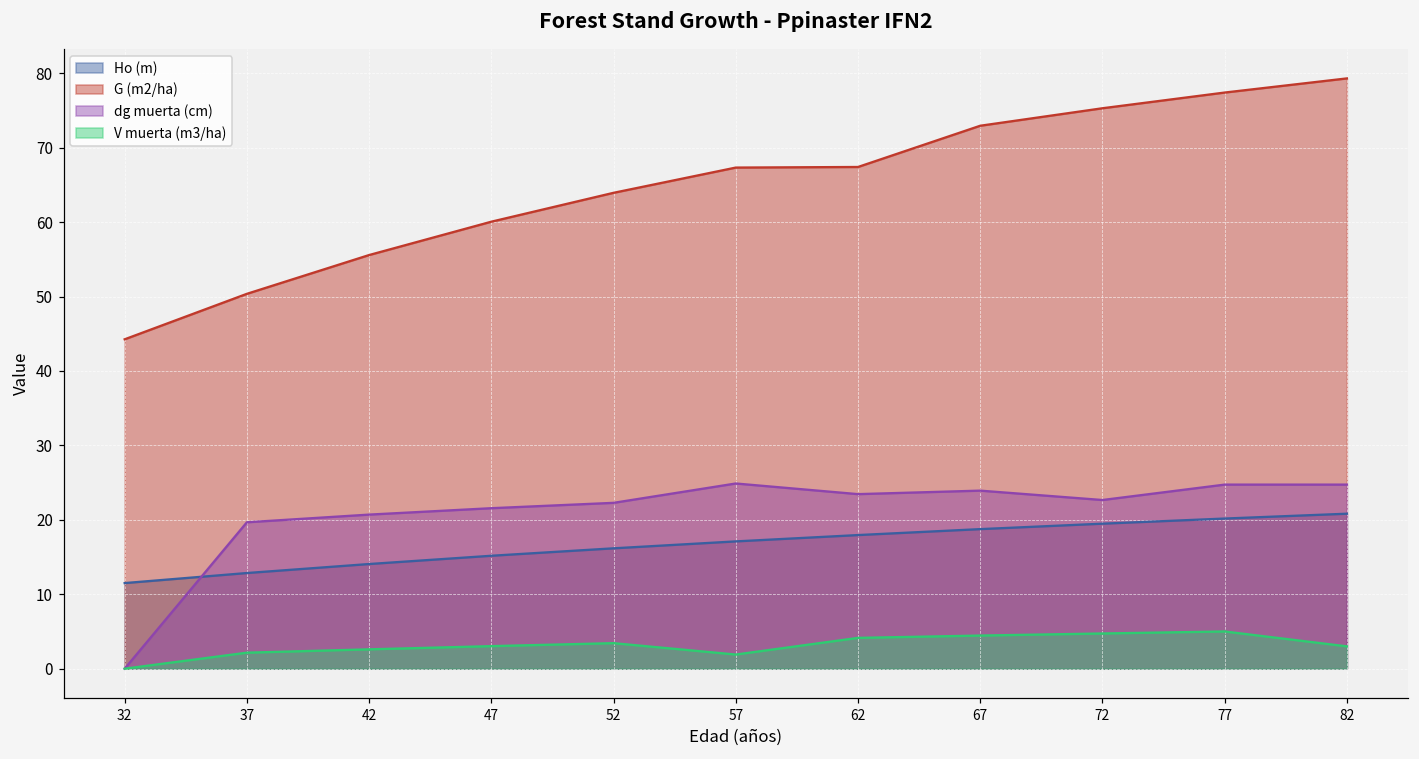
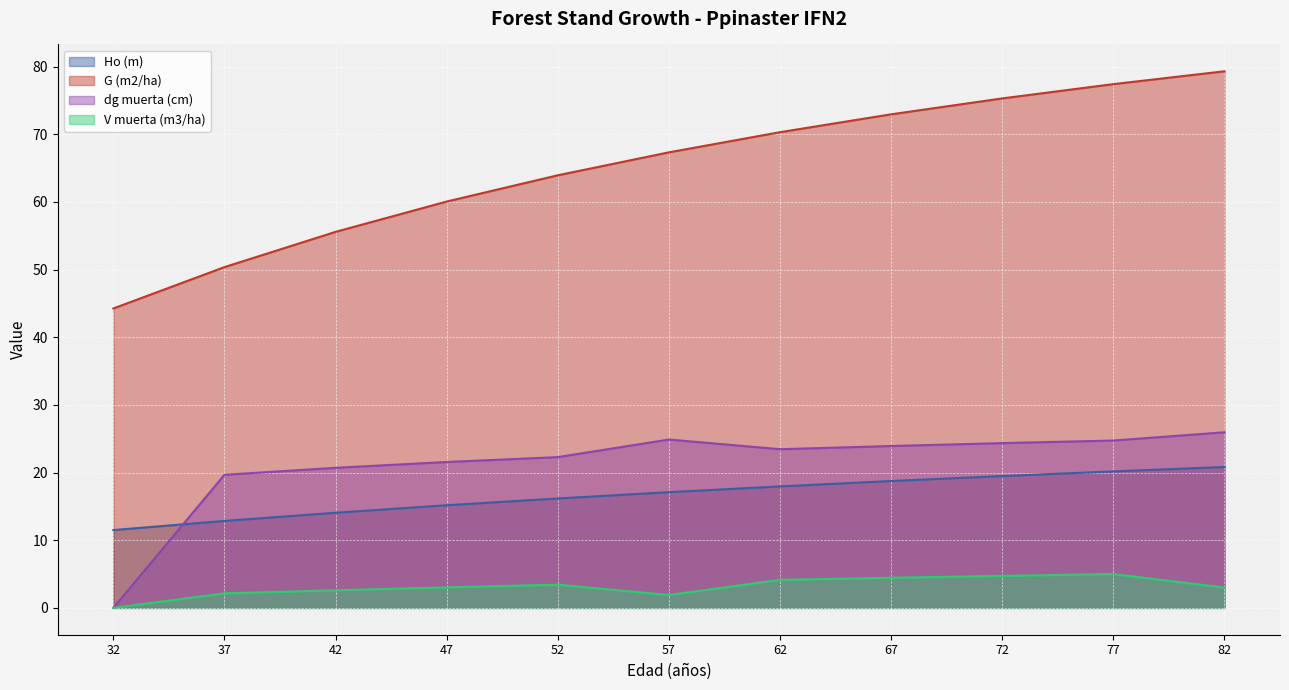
G (m2/ha), 62: 67 -> 70
dg muerta (cm), 72: 23 -> 24
dg muerta (cm), 82: 25 -> 26
